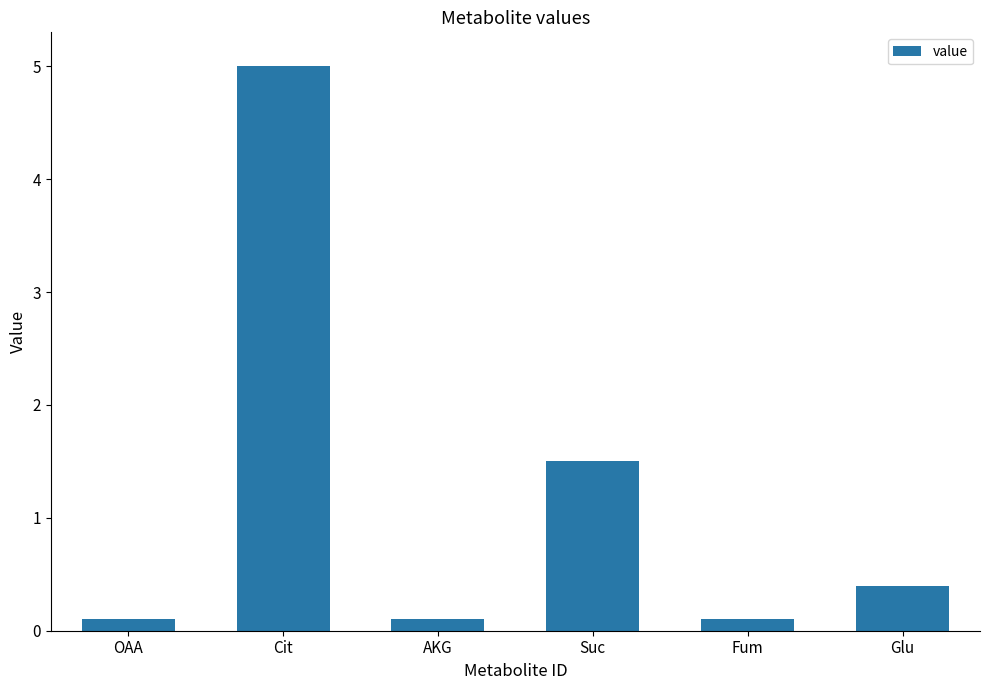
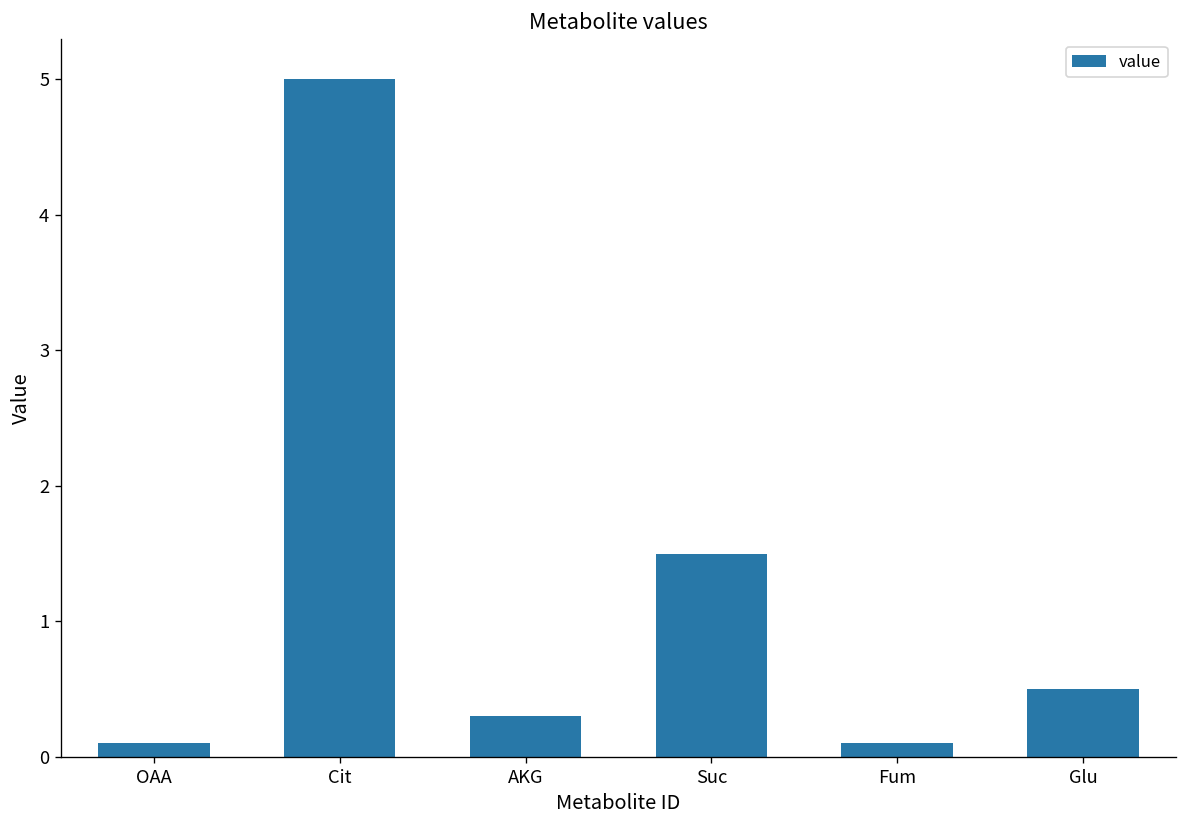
AKG: 0.1 -> 0.3
Glu: 0.4 -> 0.5
